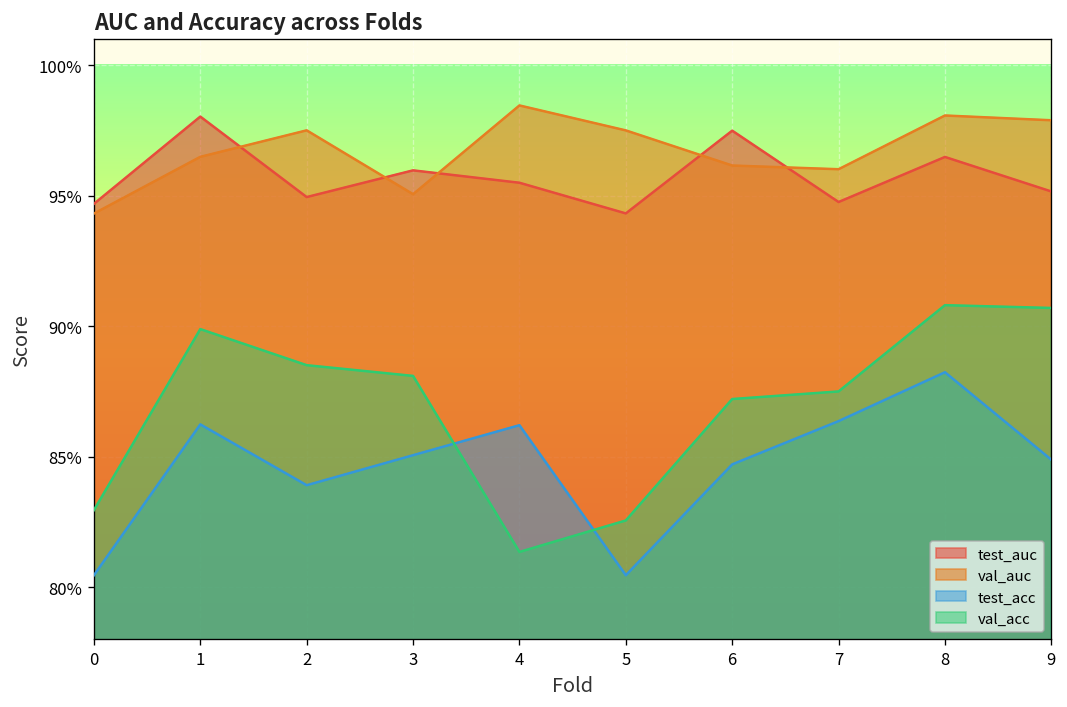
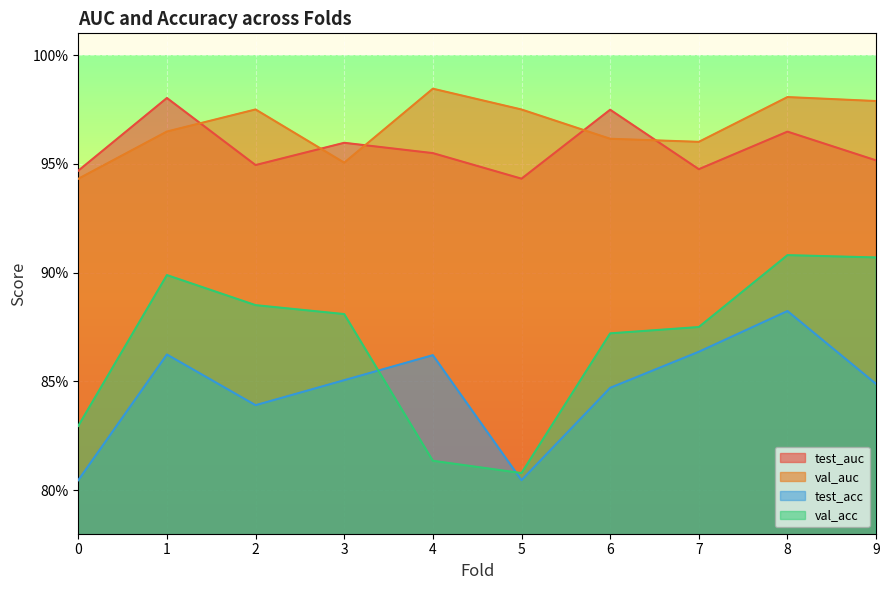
val_acc, 5: 82.6% -> 80.8%
